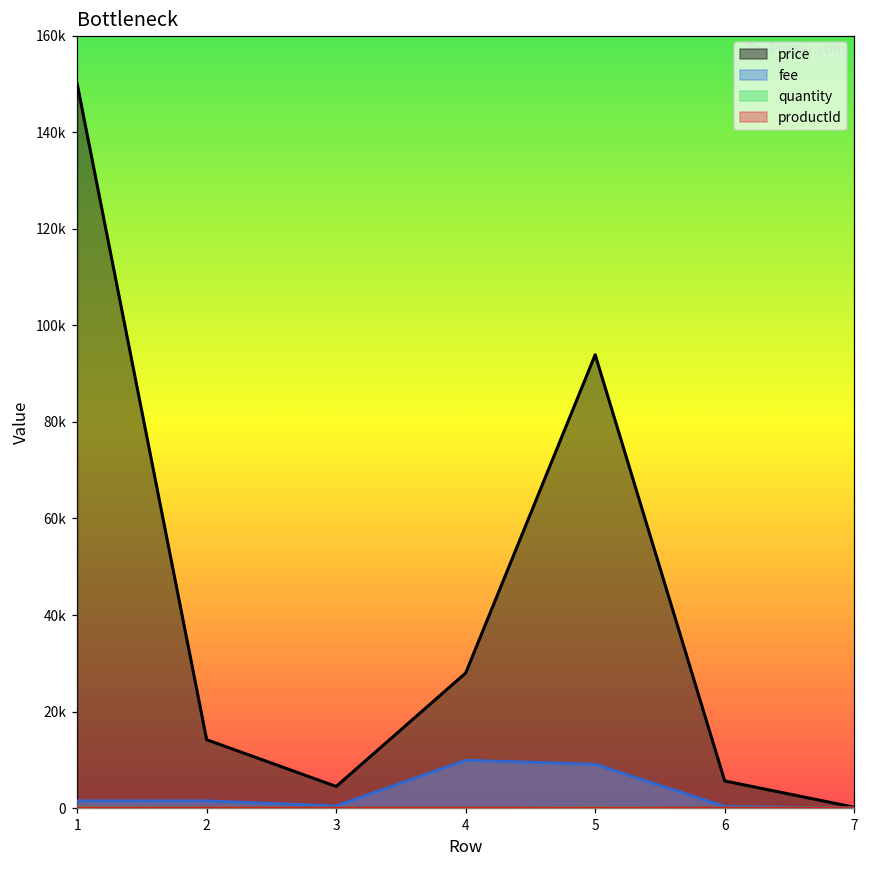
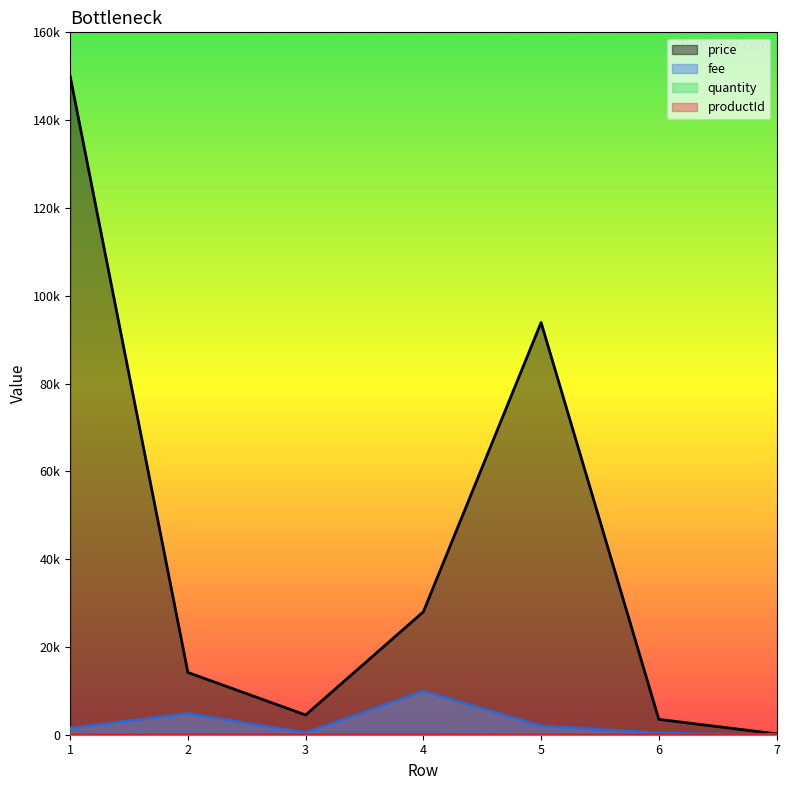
fee, 2: 2000 -> 5000
fee, 5: 9000 -> 2000
price, 6: 6000 -> 4000
